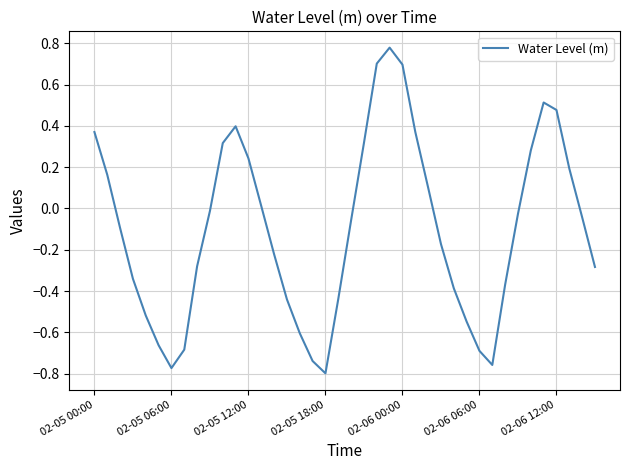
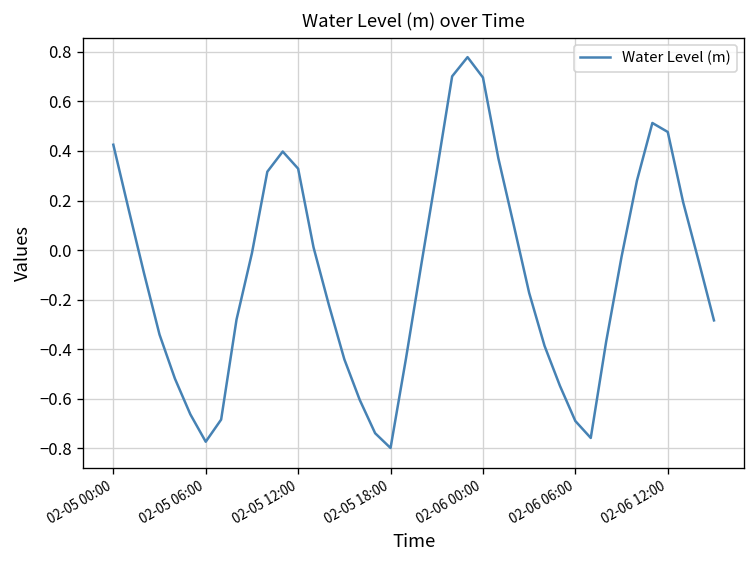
02-05 00:00: 0.37 -> 0.43
02-05 12:00: 0.24 -> 0.33
